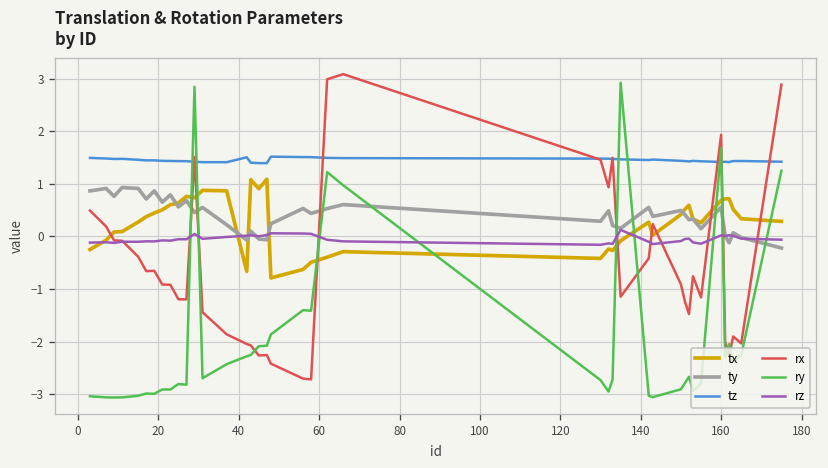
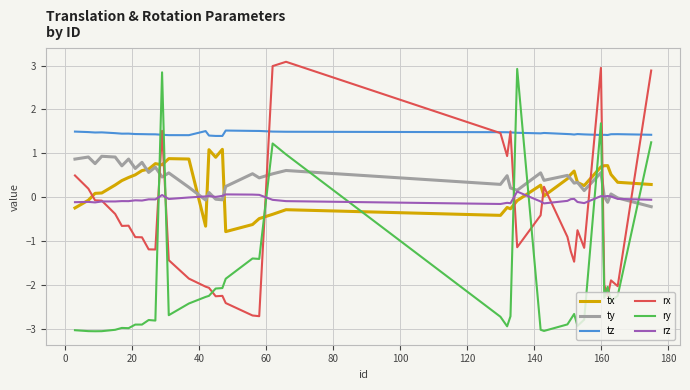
rx, 160: 1.9 -> 2.9
